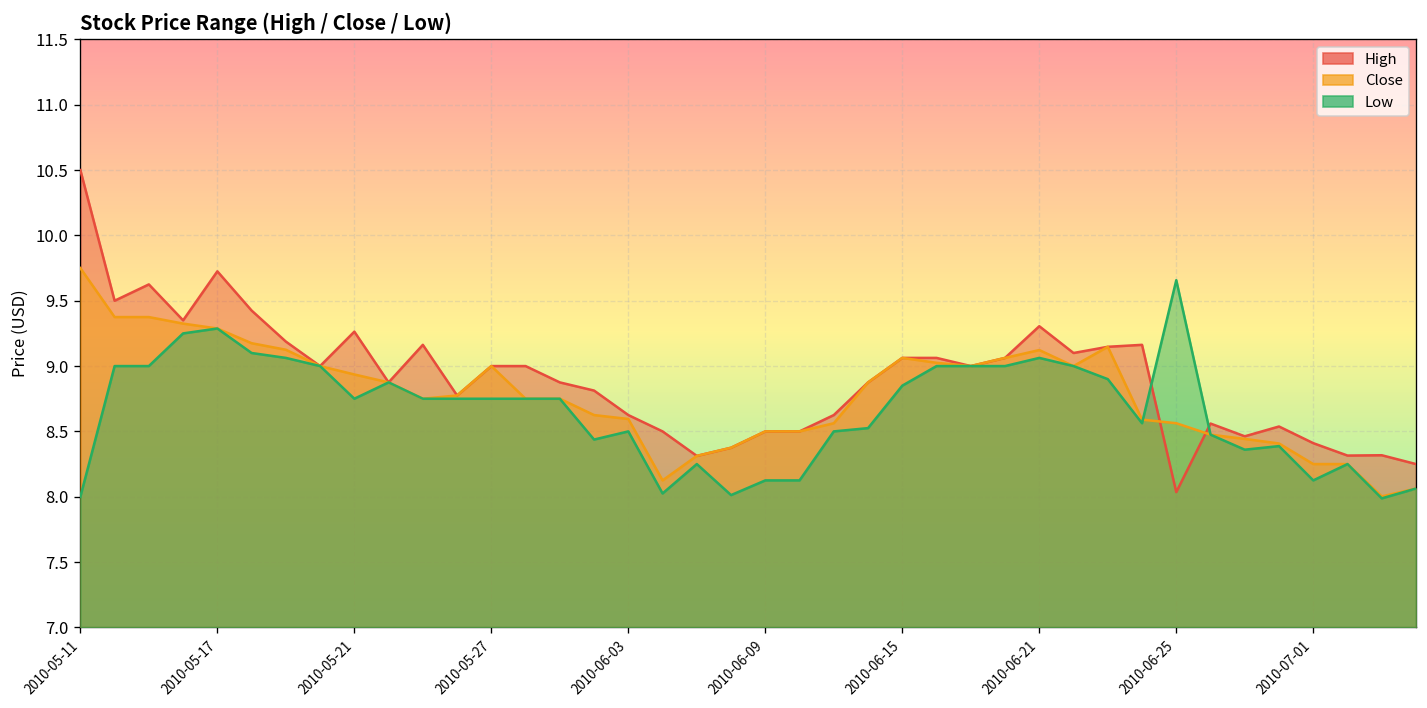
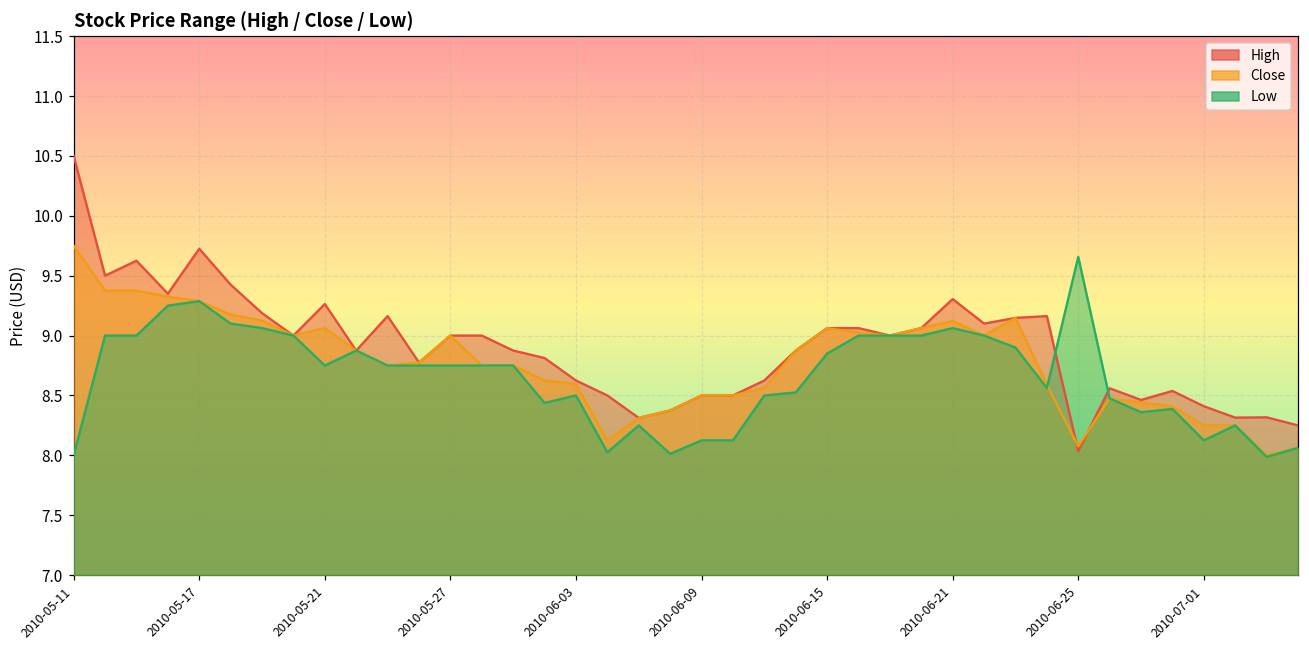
Close, 2010-05-21: 8.94 -> 9.06
Close, 2010-06-25: 8.56 -> 8.08
